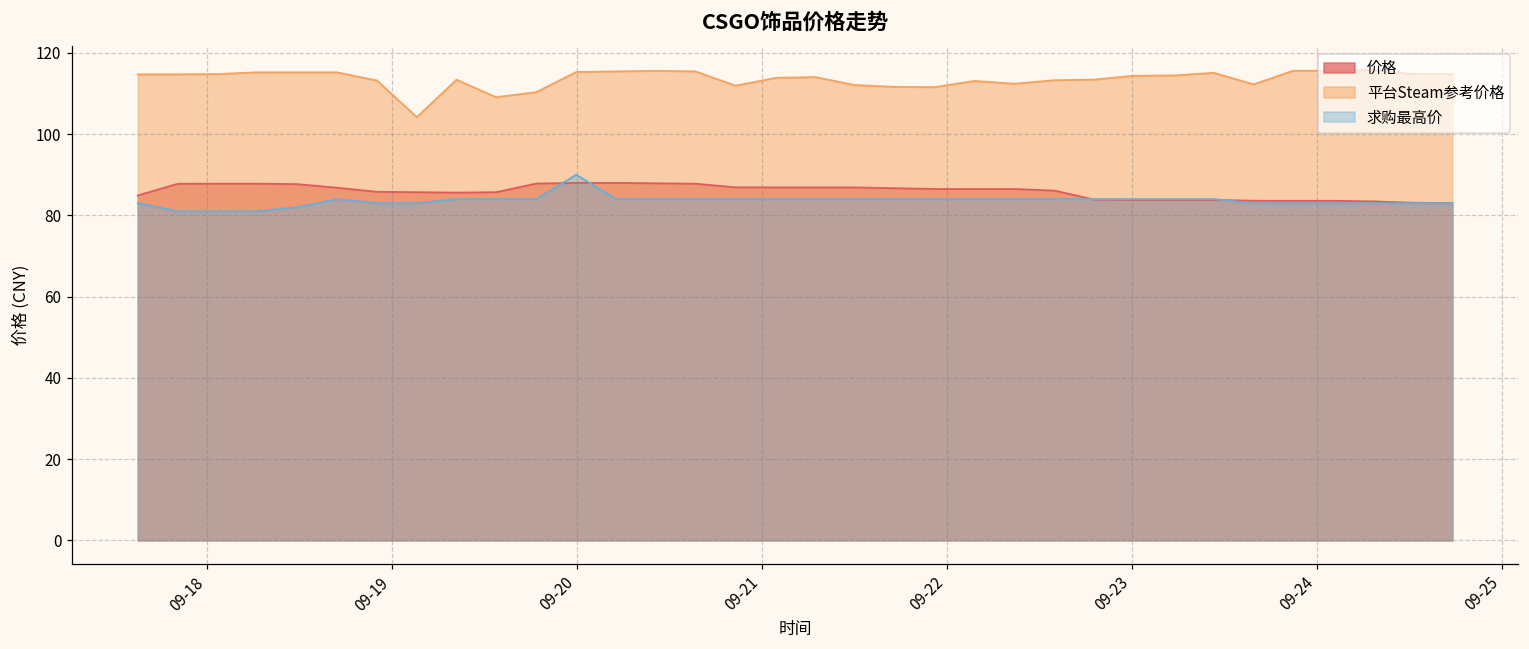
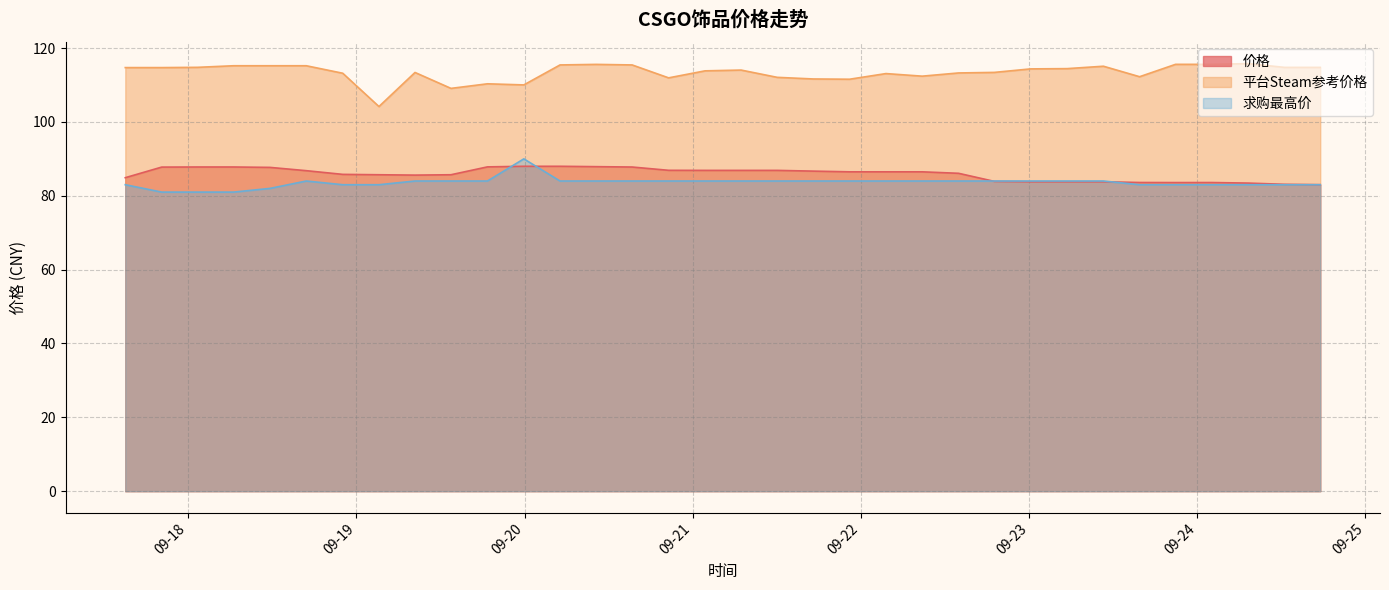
平台Steam参考价格, 09-20: 115 -> 110
